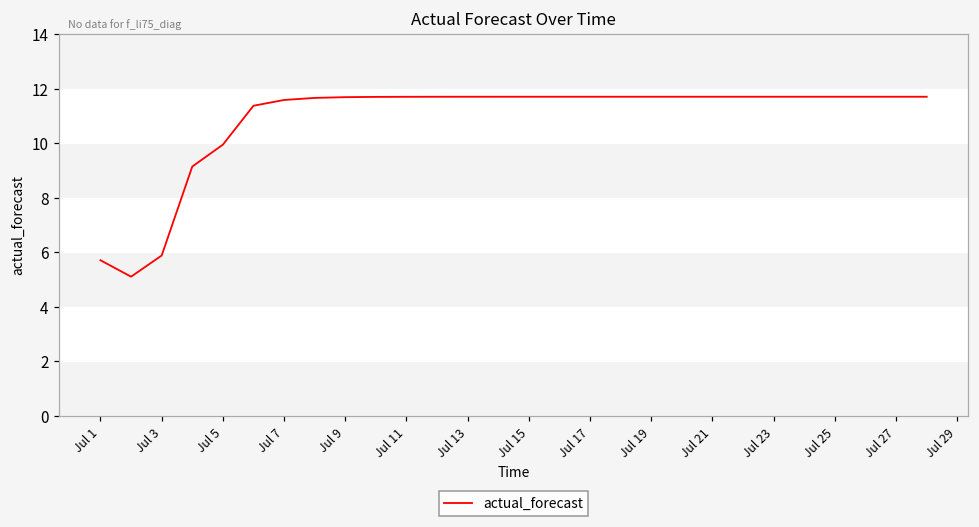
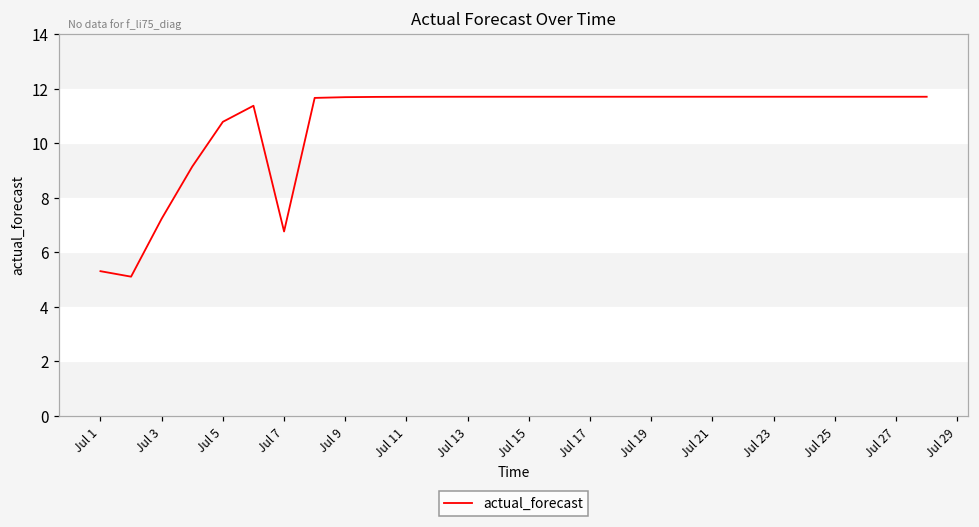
Jul 1: 5.7 -> 5.3
Jul 3: 5.9 -> 7.2
Jul 5: 9.9 -> 10.8
Jul 7: 11.6 -> 6.8
